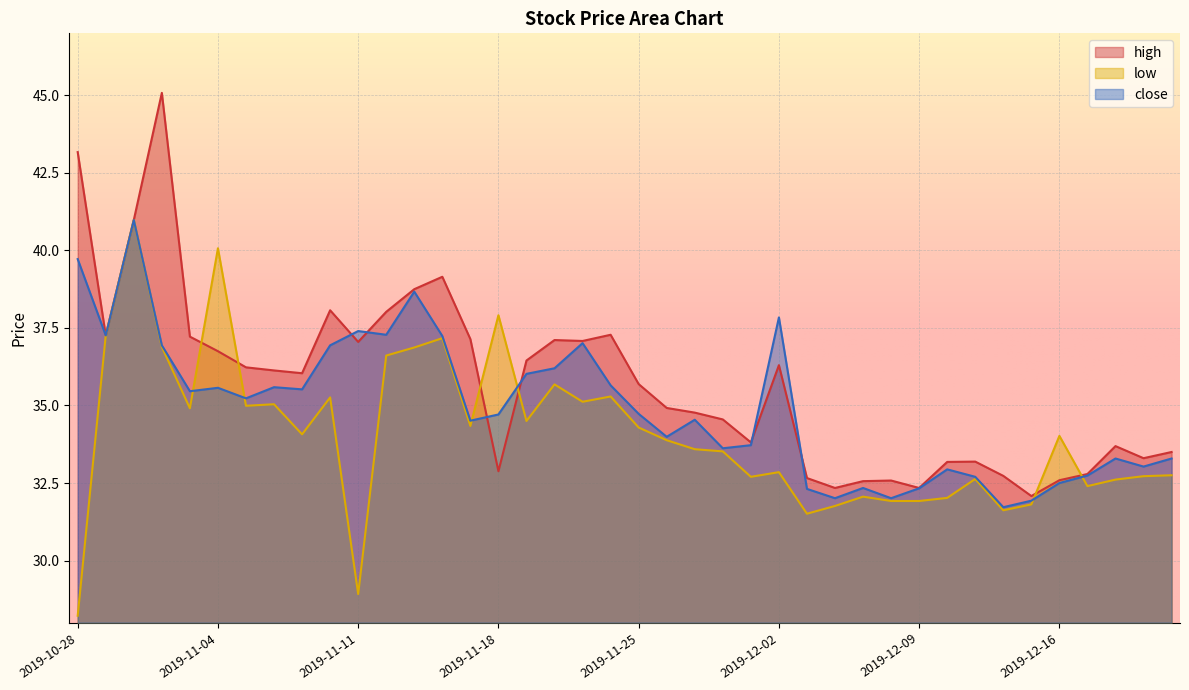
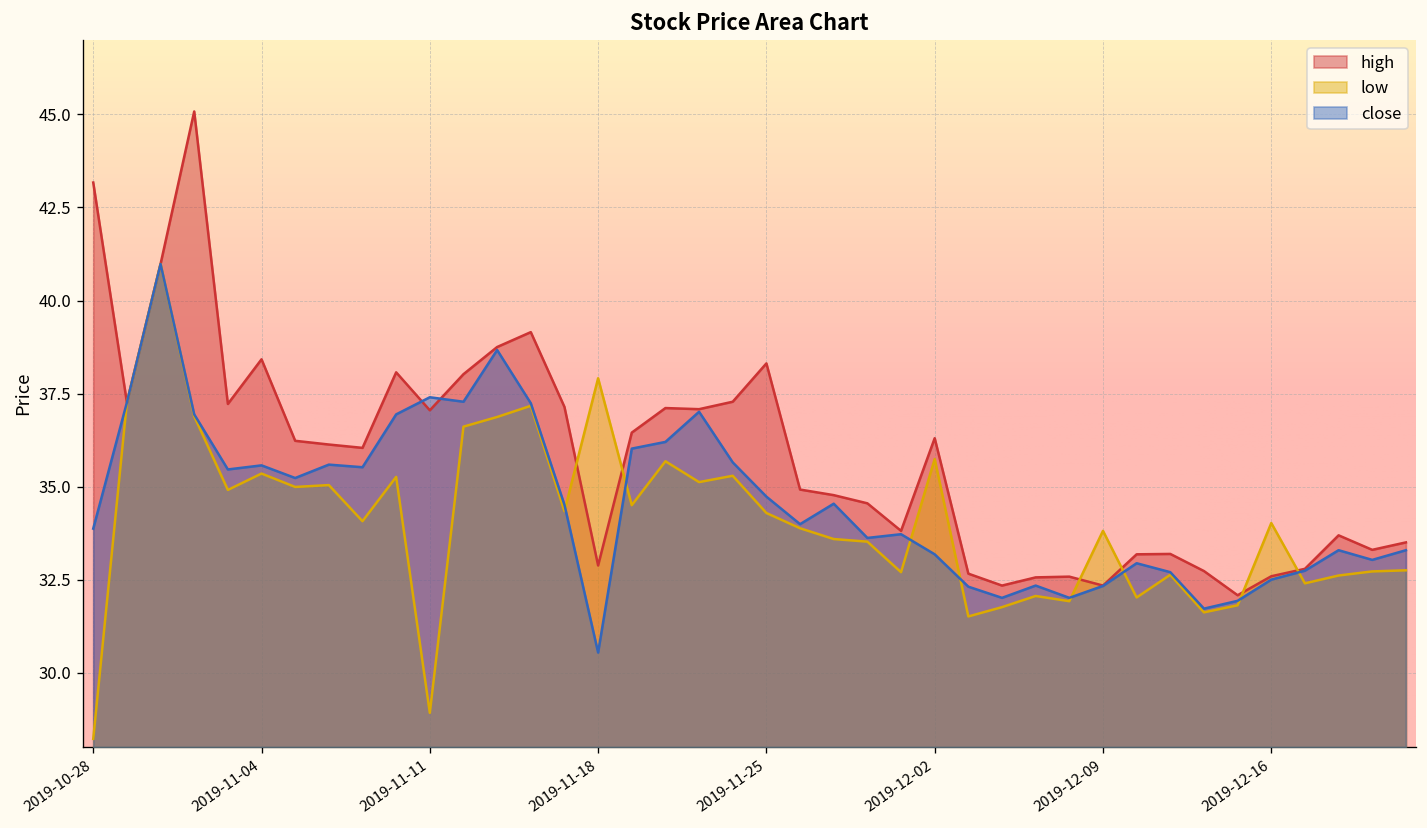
close, 2019-10-28: 39.7 -> 33.9
high, 2019-11-04: 36.8 -> 38.4
low, 2019-11-04: 40.1 -> 35.4
close, 2019-11-18: 34.7 -> 30.5
high, 2019-11-25: 35.7 -> 38.3
low, 2019-12-02: 32.9 -> 35.7
close, 2019-12-02: 37.8 -> 33.2
low, 2019-12-09: 31.9 -> 33.8
